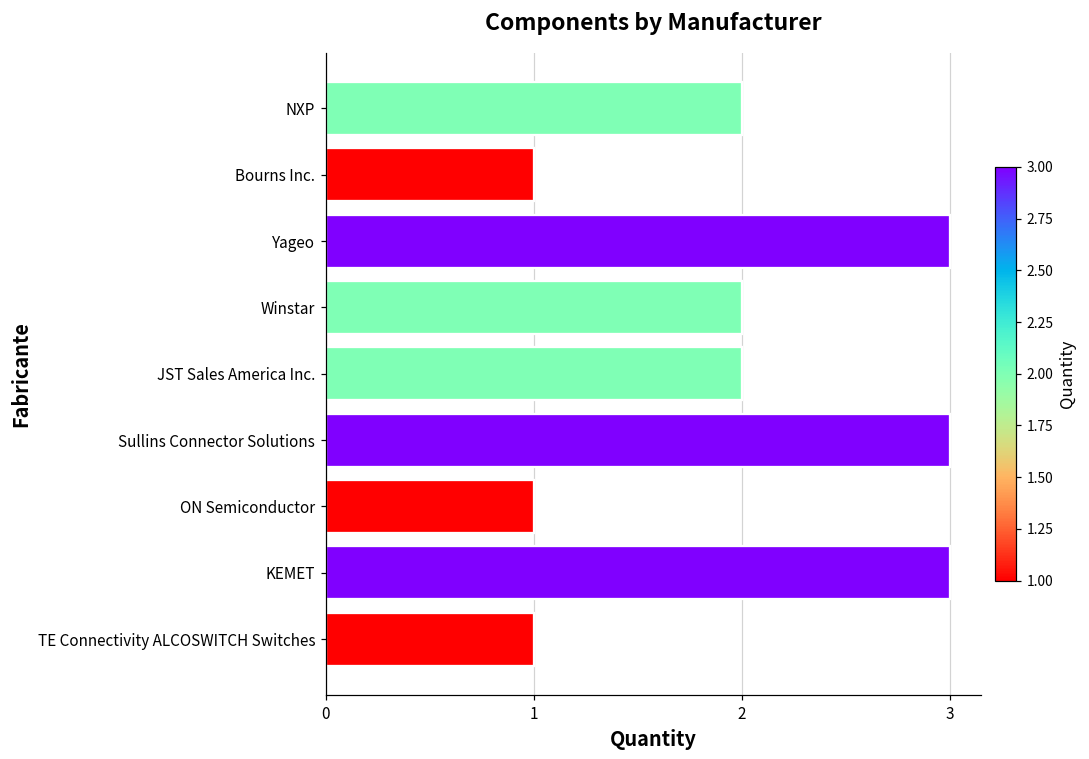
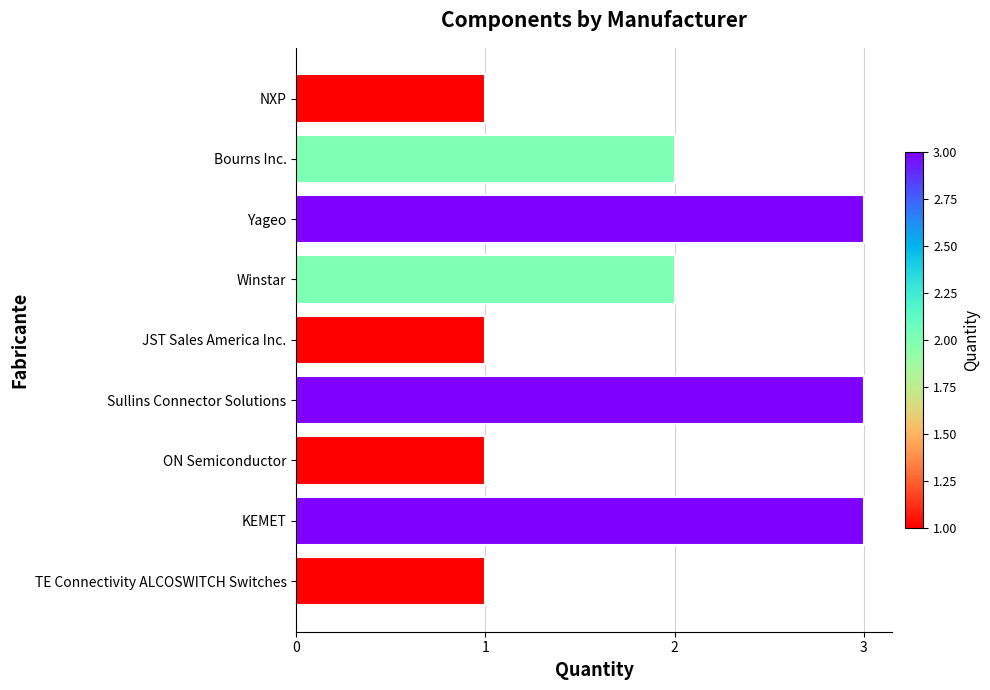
NXP: 2 -> 1
Bourns Inc.: 1 -> 2
JST Sales America Inc.: 2 -> 1
